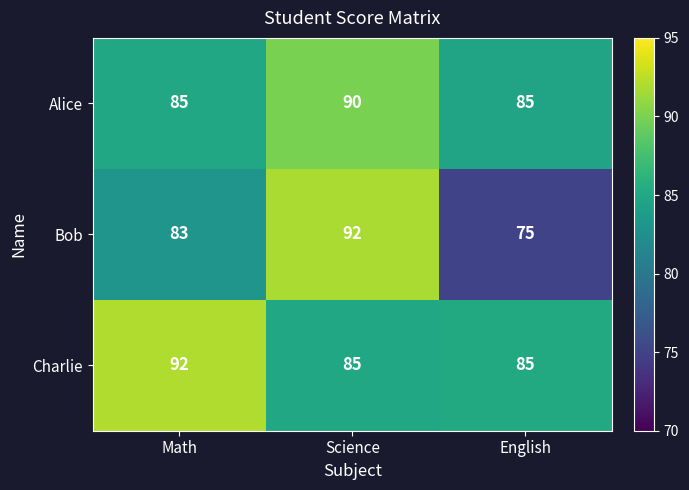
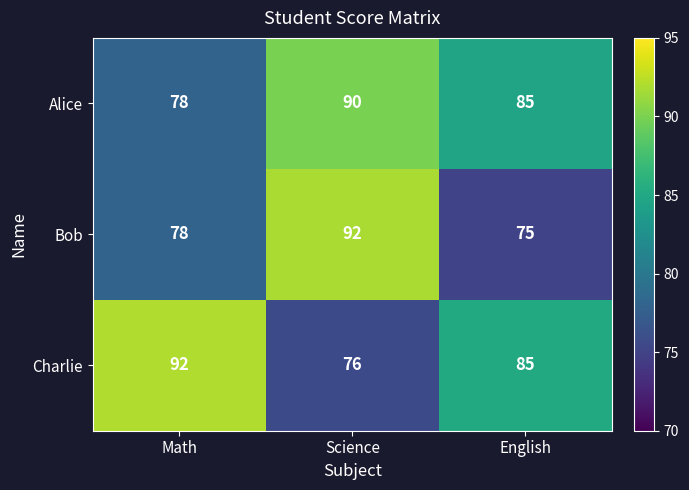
Alice, Math: 85 -> 78
Bob, Math: 83 -> 78
Charlie, Science: 85 -> 76
